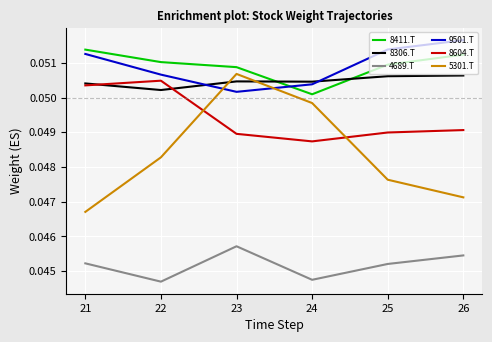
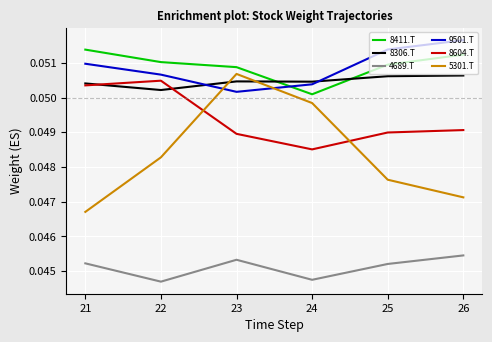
9501.T, 21: 0.0513 -> 0.0510
4689.T, 23: 0.0457 -> 0.0453
8604.T, 24: 0.0487 -> 0.0485
